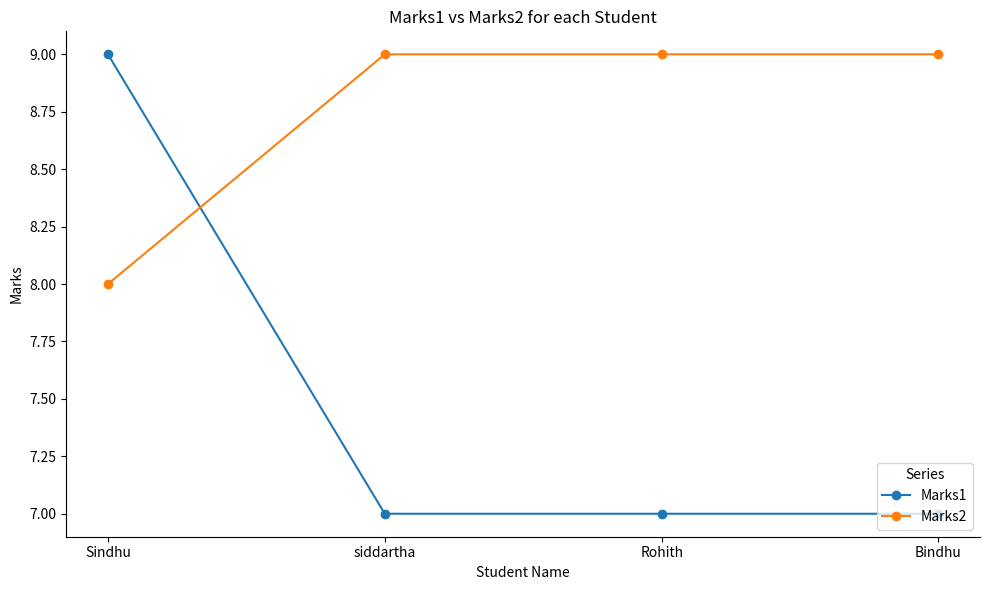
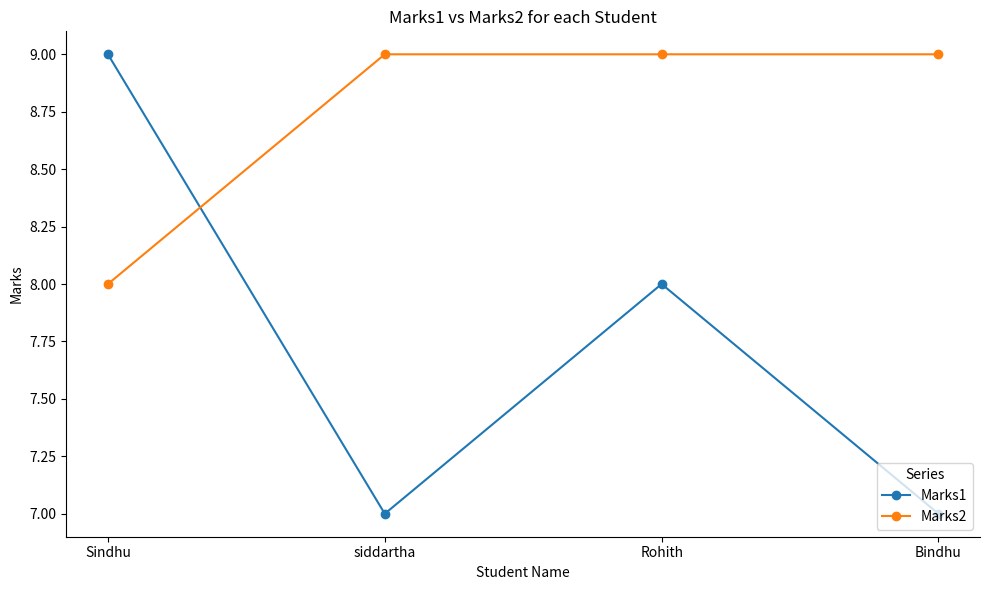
Marks1, Rohith: 7 -> 8
